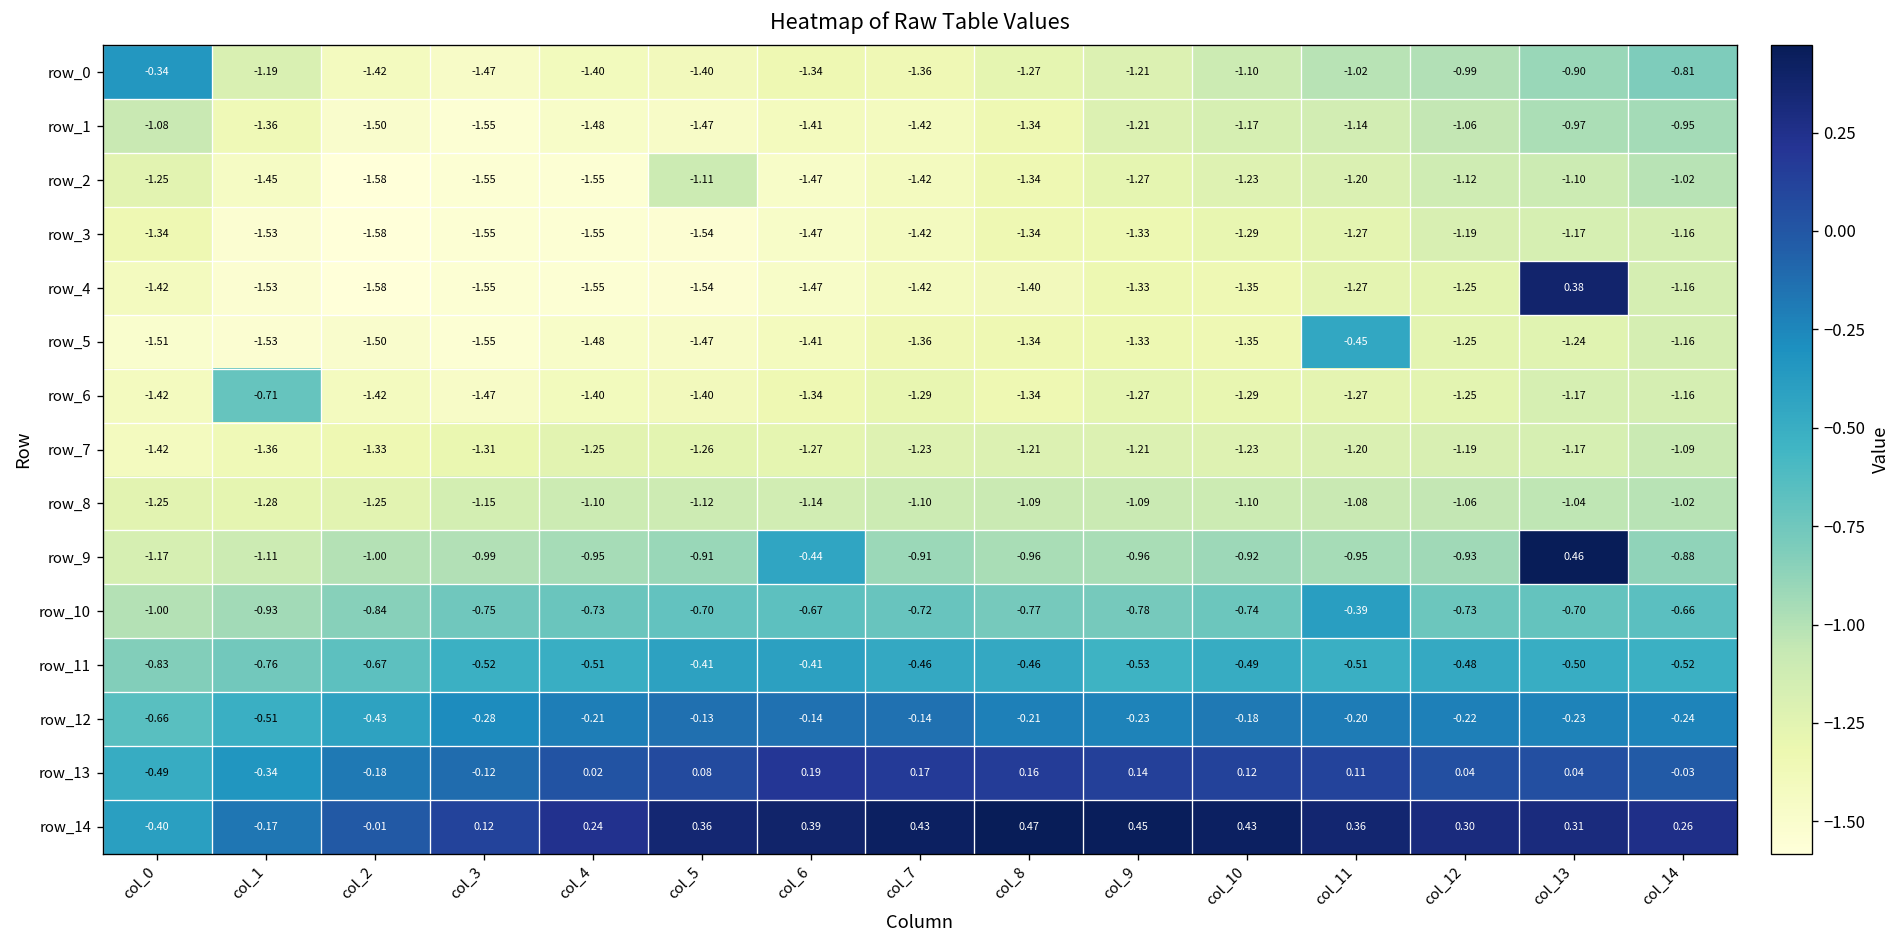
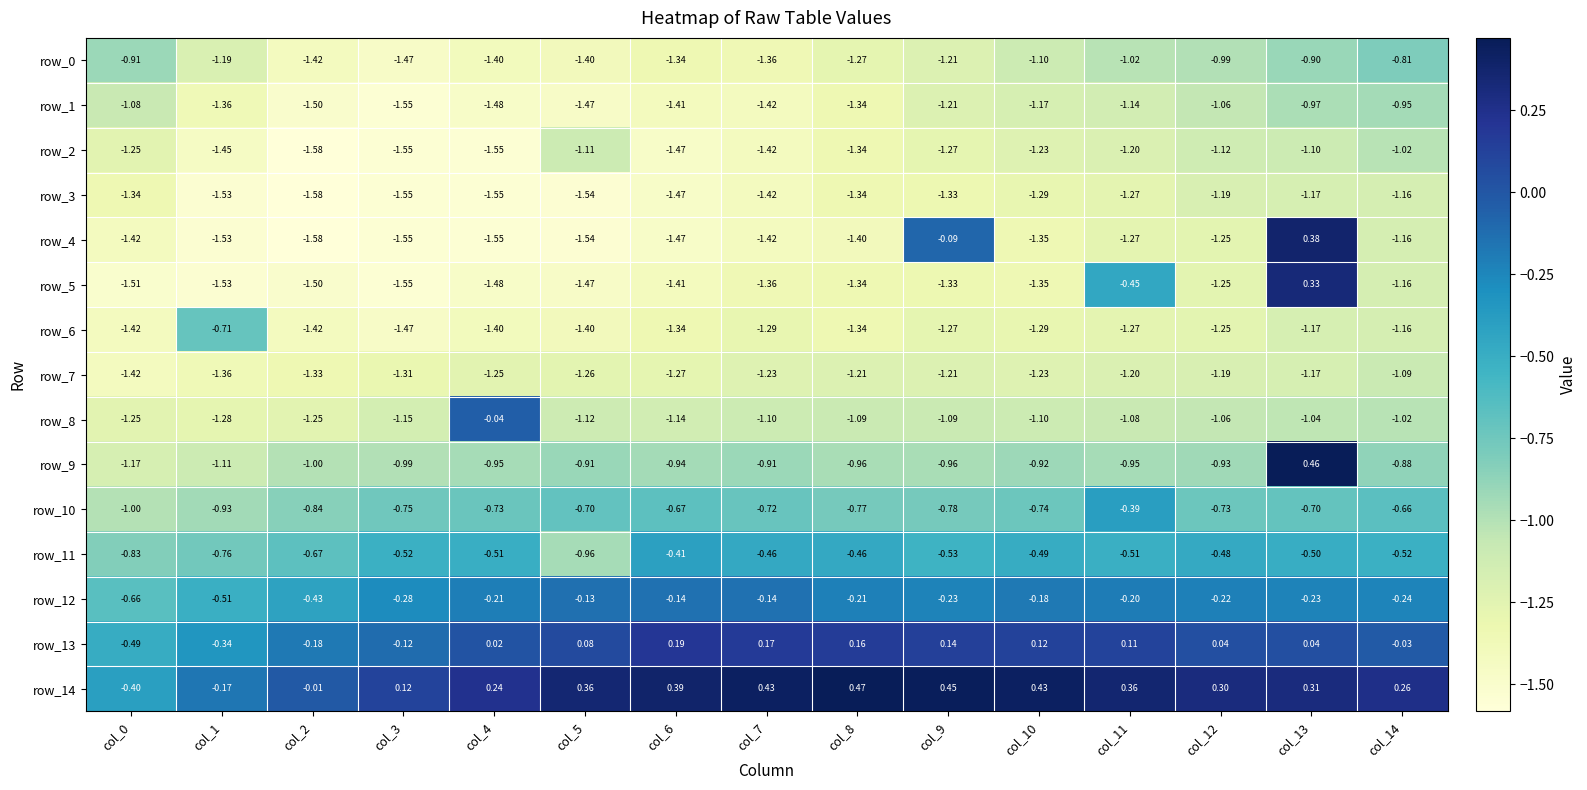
row_0, col_0: -0.34 -> -0.91
row_4, col_9: -1.33 -> -0.09
row_5, col_13: -1.24 -> 0.33
row_8, col_4: -1.10 -> -0.04
row_9, col_6: -0.44 -> -0.94
row_11, col_5: -0.41 -> -0.96
